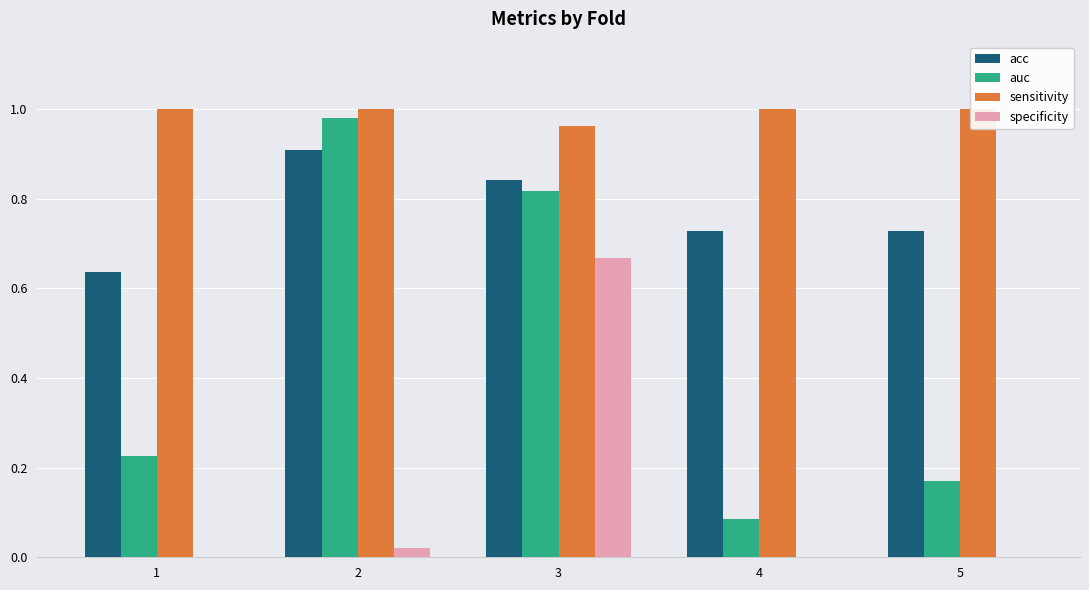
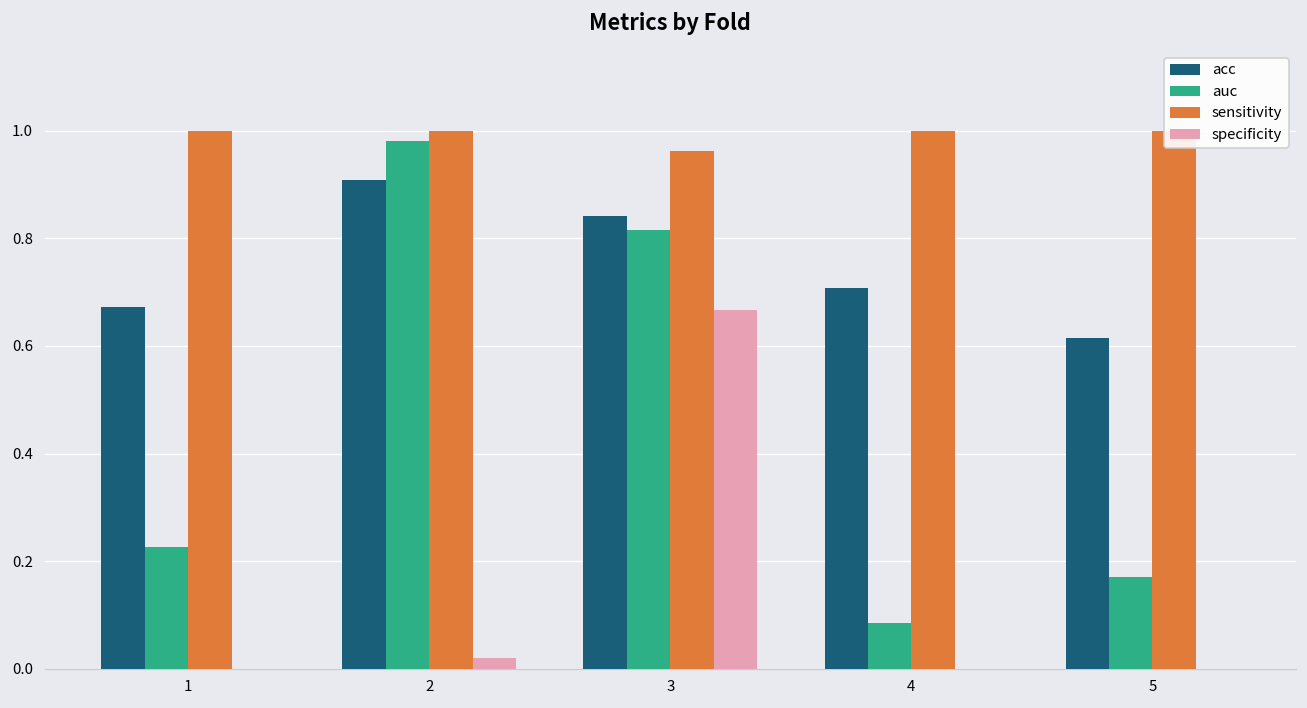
acc, 1: 0.64 -> 0.67
acc, 4: 0.73 -> 0.71
acc, 5: 0.73 -> 0.61
